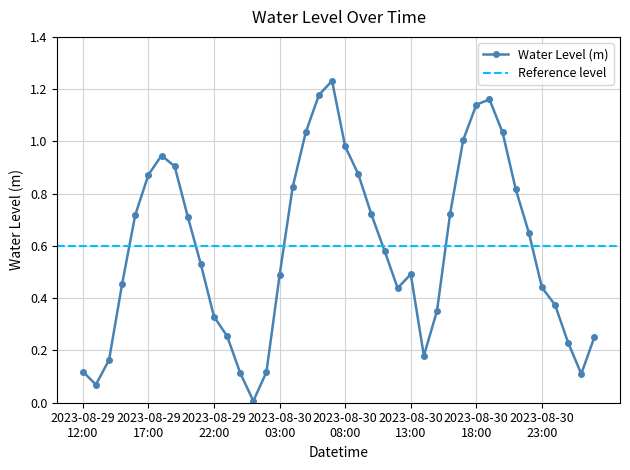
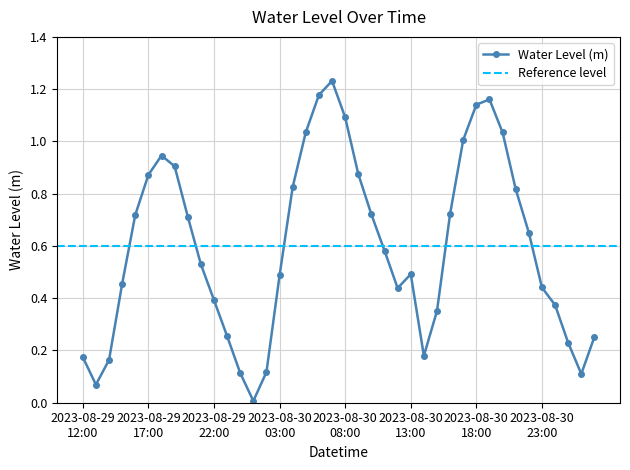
2023-08-29 12:00: 0.12 -> 0.17
2023-08-29 22:00: 0.33 -> 0.39
2023-08-30 08:00: 0.98 -> 1.09
